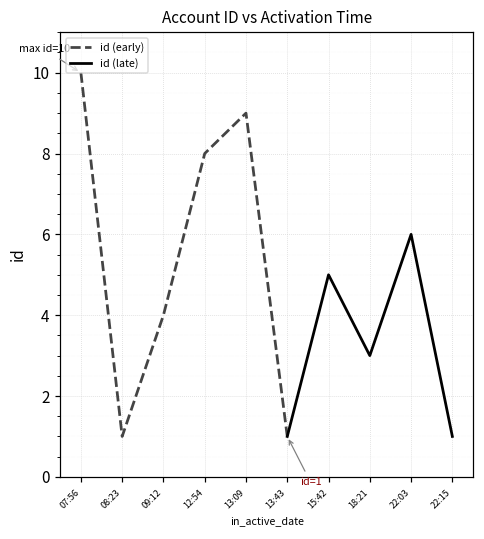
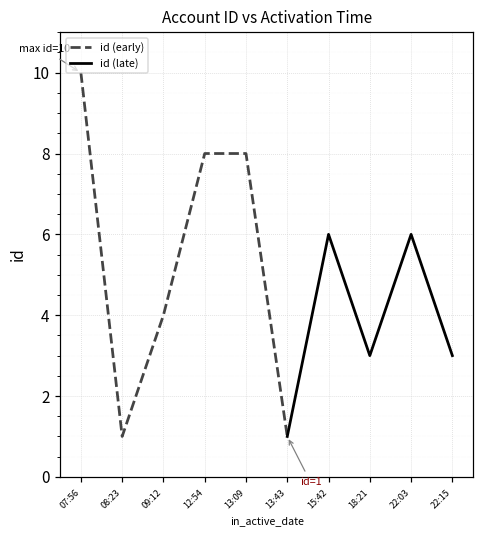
id (early), 13:09: 9 -> 8
id (late), 15:42: 5 -> 6
id (late), 22:15: 1 -> 3
